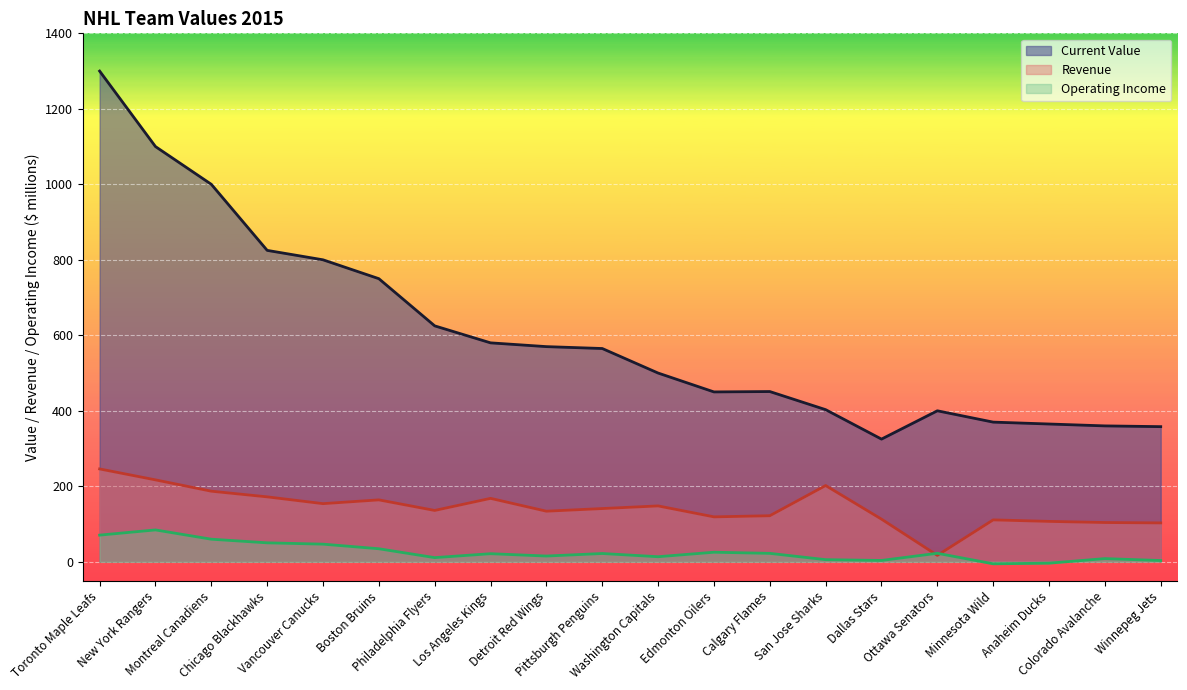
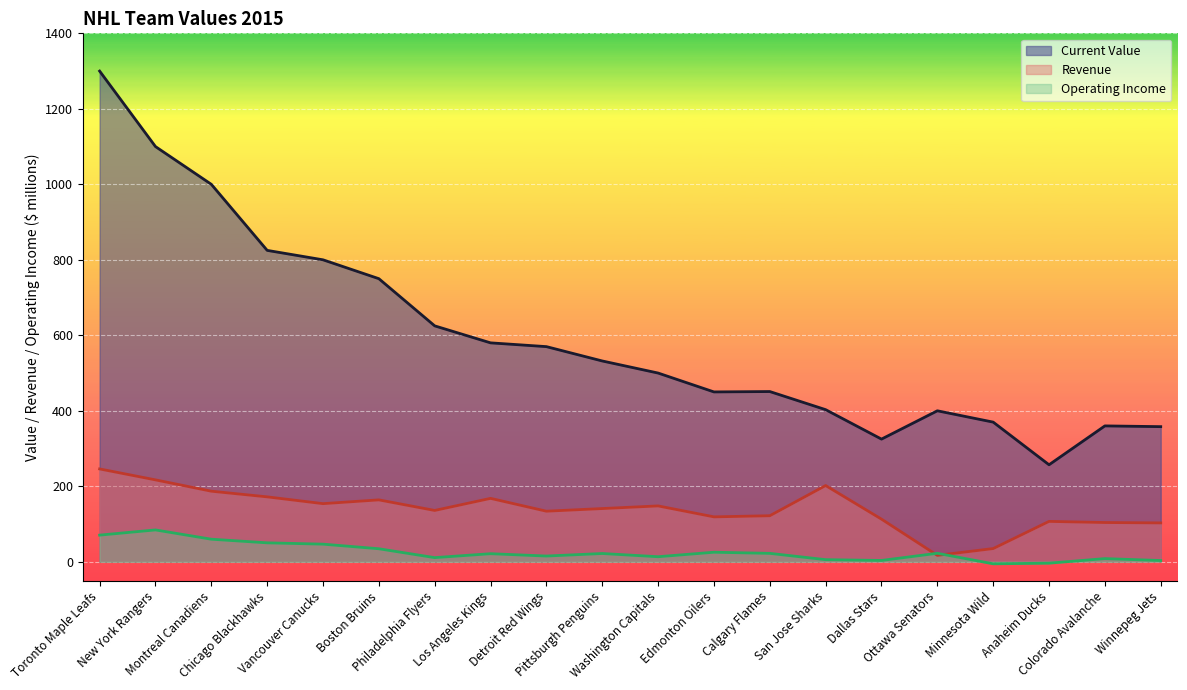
Current Value, Pittsburgh Penguins: 570 -> 530
Revenue, Minnesota Wild: 110 -> 40
Current Value, Anaheim Ducks: 370 -> 260
